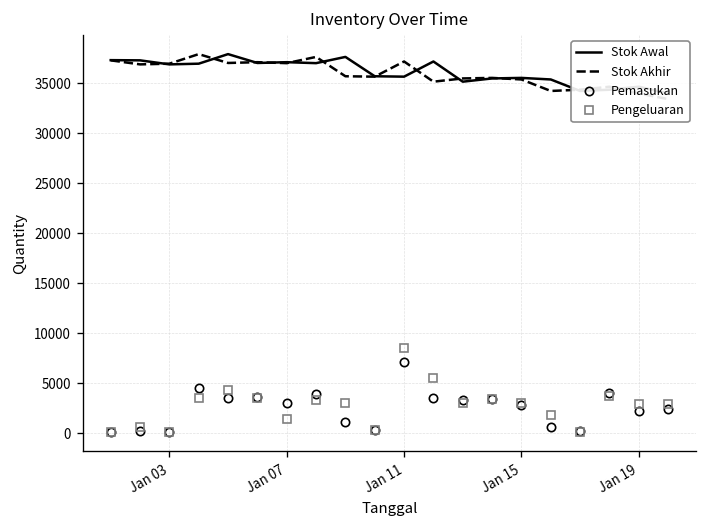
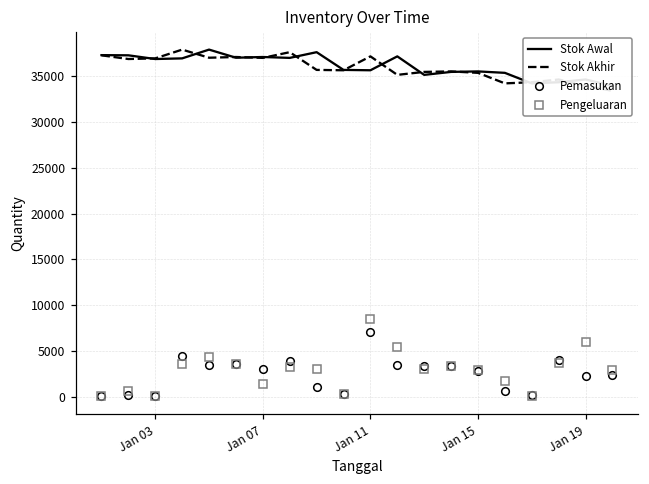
Pengeluaran, Jan 19: 3000 -> 6000
